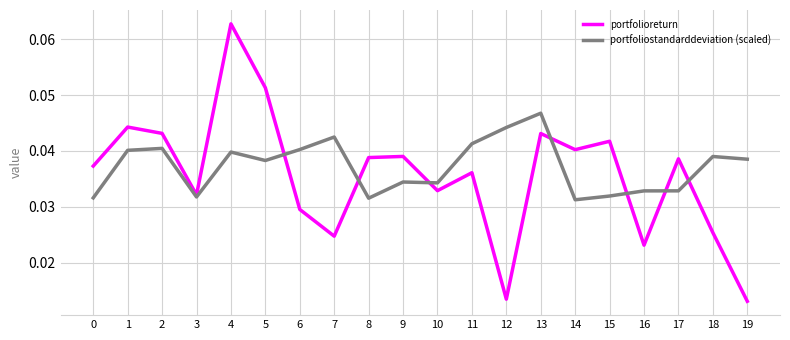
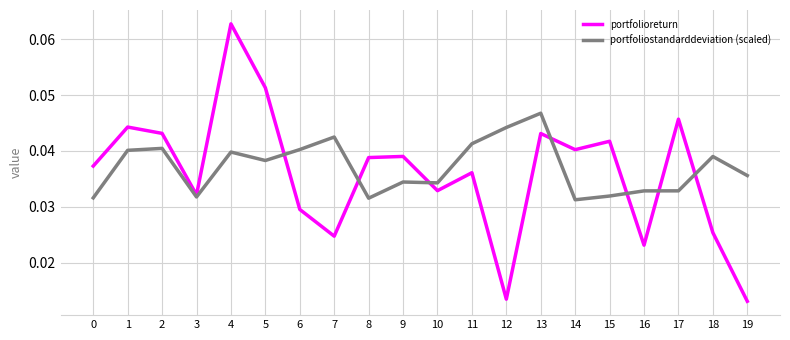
portfolioreturn, 17: 0.039 -> 0.046
portfoliostandarddeviation (scaled), 19: 0.039 -> 0.036
